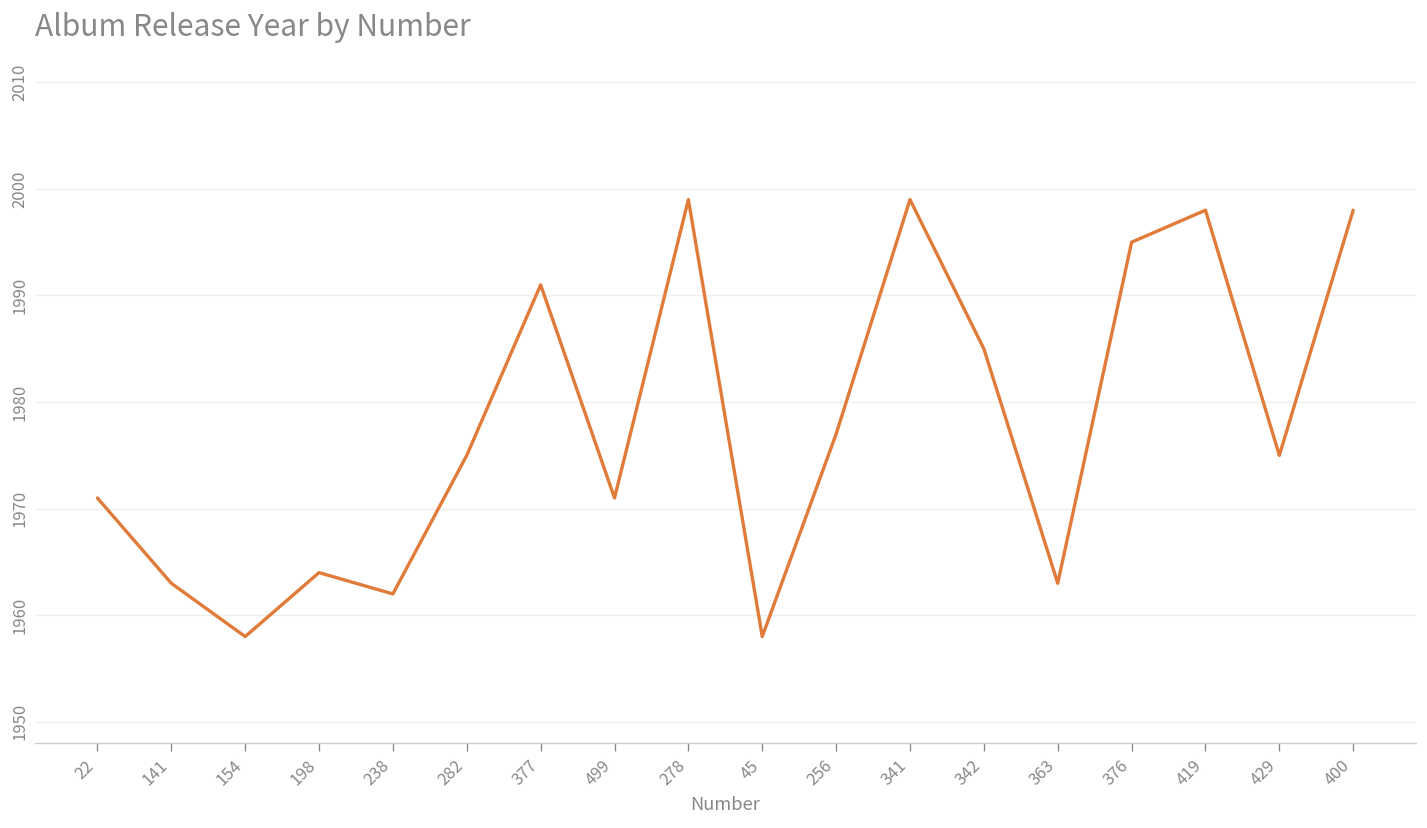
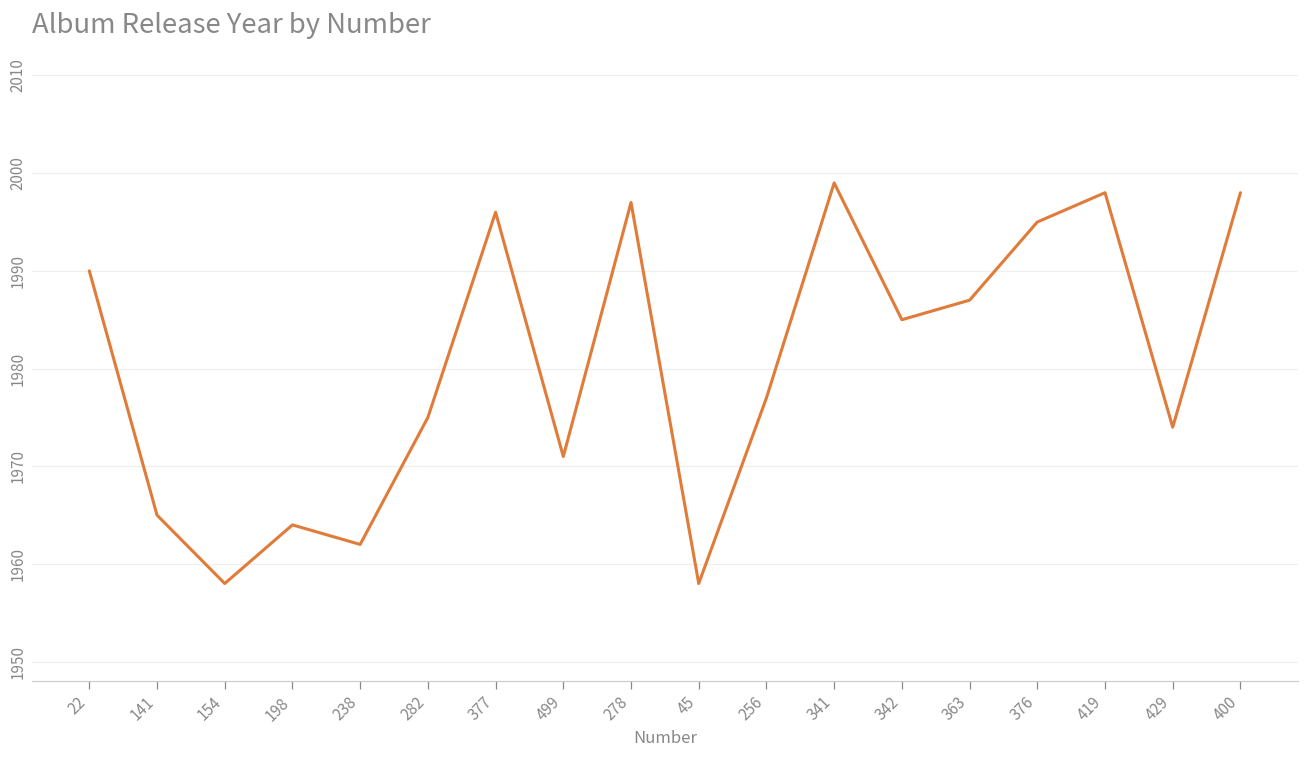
22: 1971 -> 1990
141: 1963 -> 1965
377: 1991 -> 1996
278: 1999 -> 1997
363: 1963 -> 1987
429: 1975 -> 1974
